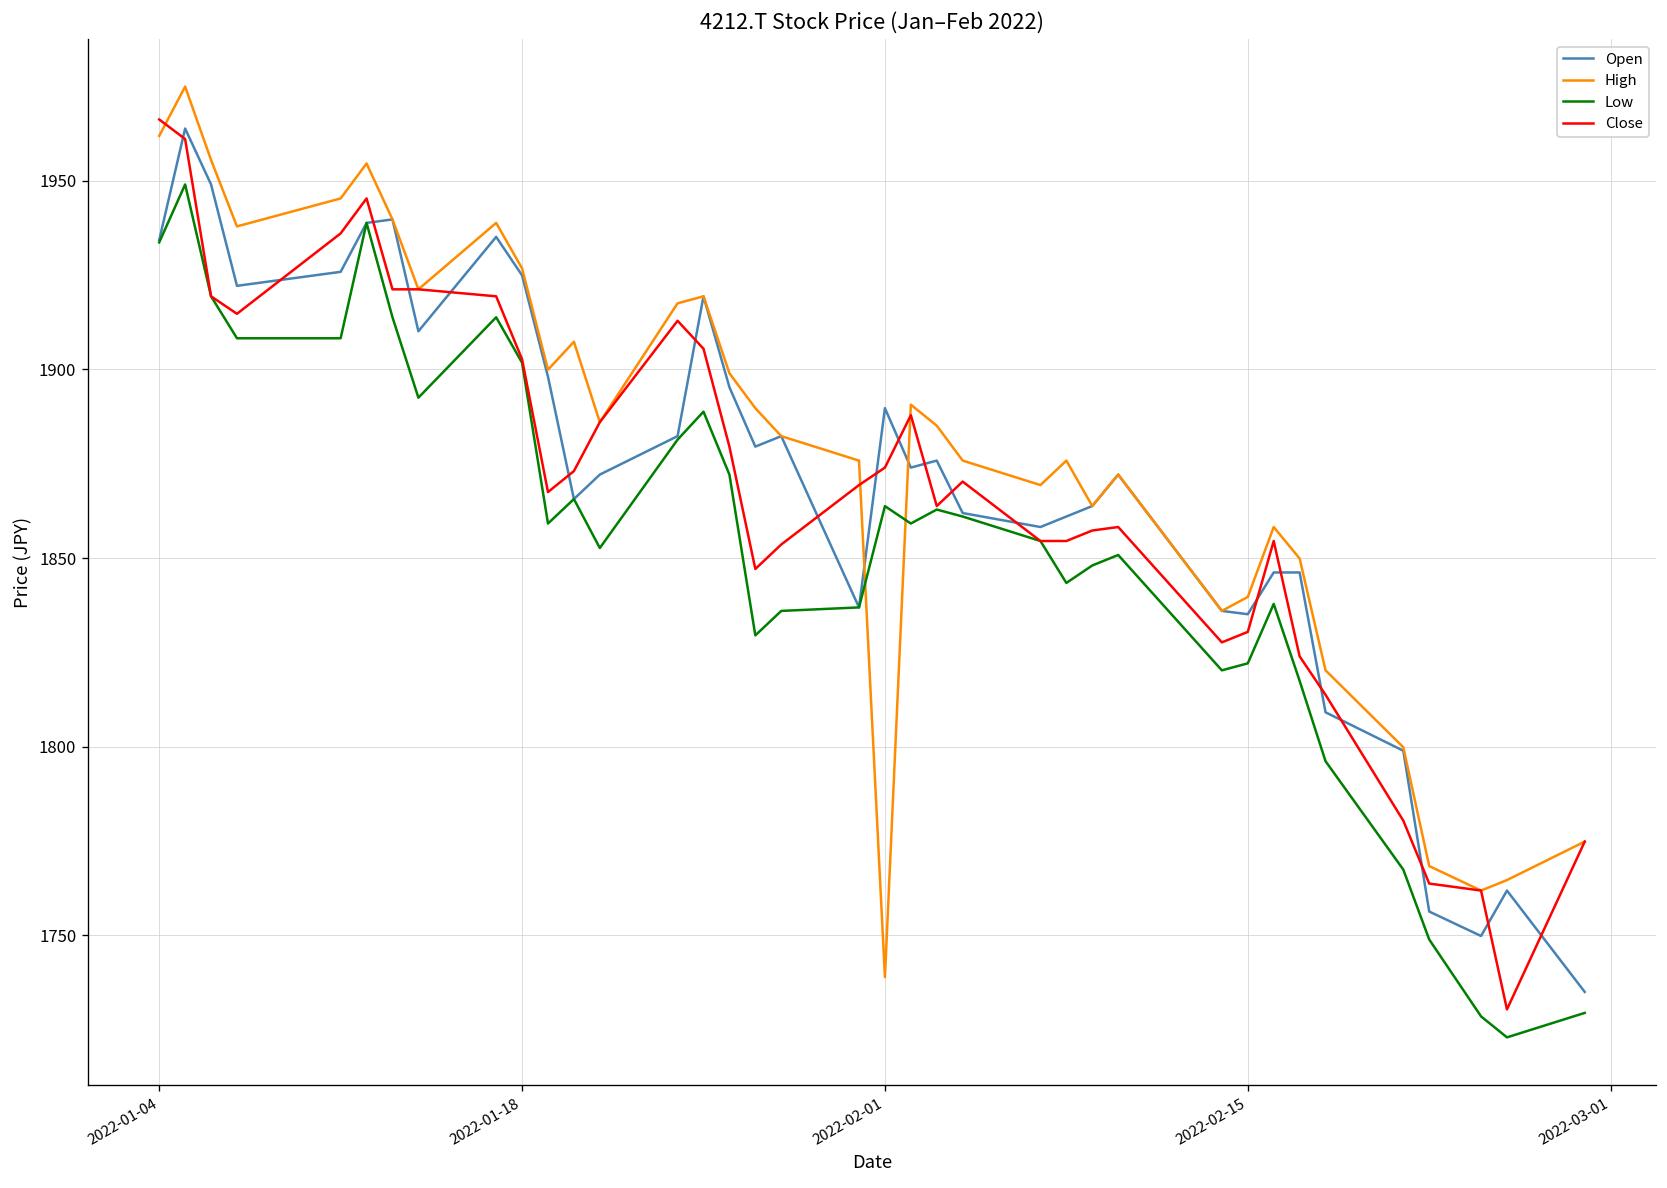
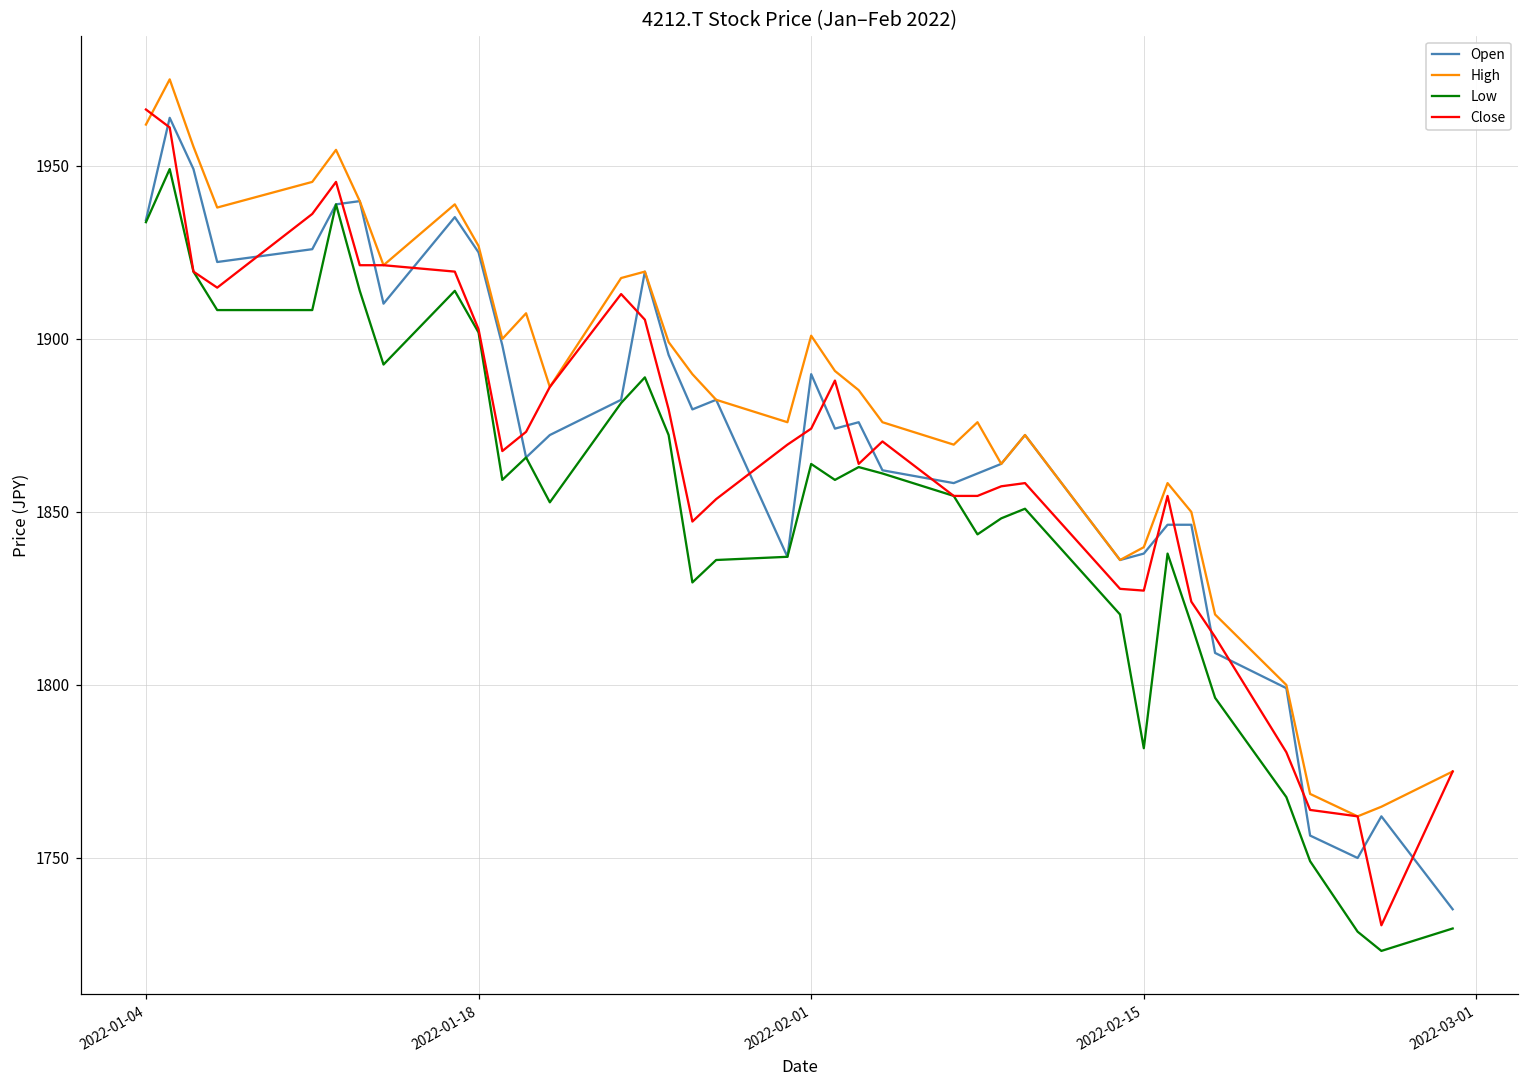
High, 2022-02-01: 1739 -> 1901
Open, 2022-02-15: 1835 -> 1838
Low, 2022-02-15: 1822 -> 1782
Close, 2022-02-15: 1830 -> 1827
